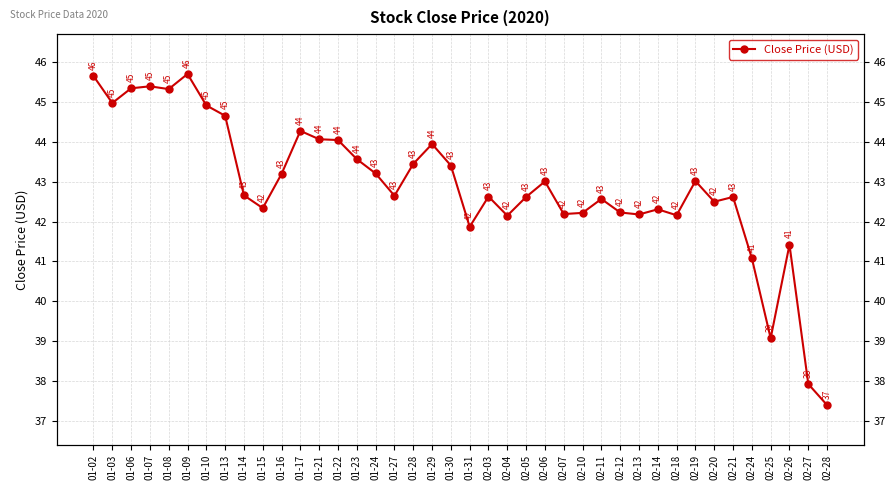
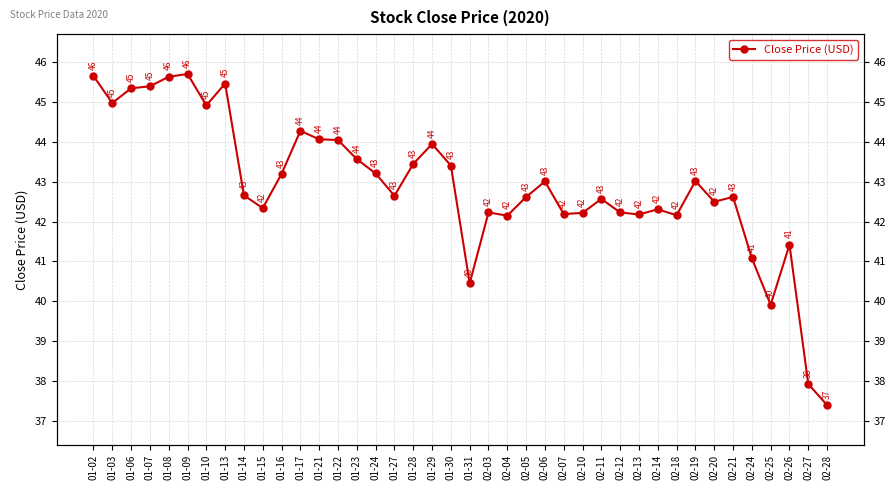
01-08: 45 -> 46
01-13: 44.7 -> 45.5
01-31: 42 -> 40
02-03: 43 -> 42
02-25: 39 -> 40
